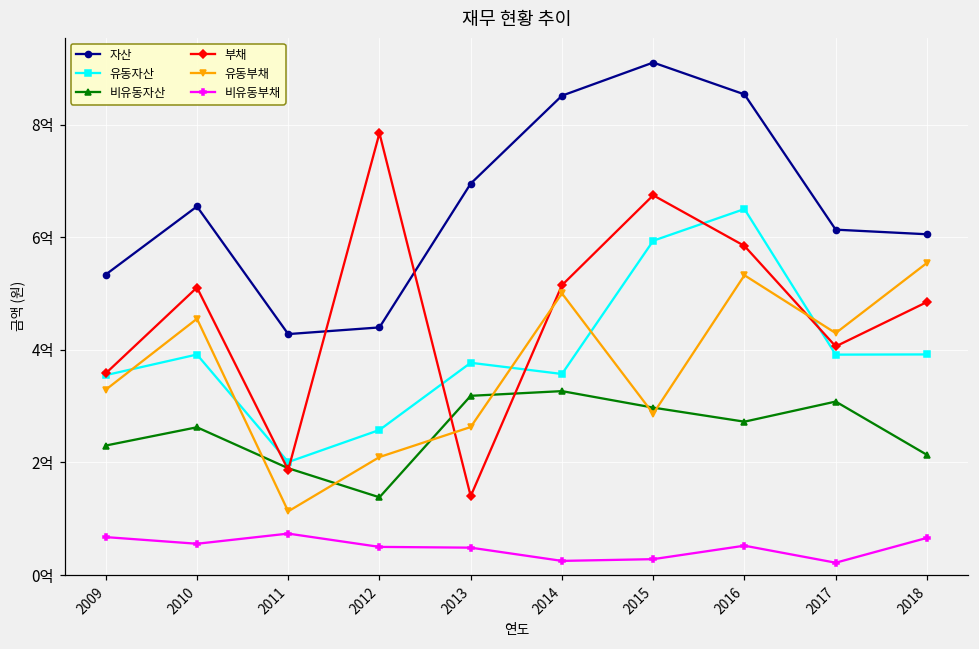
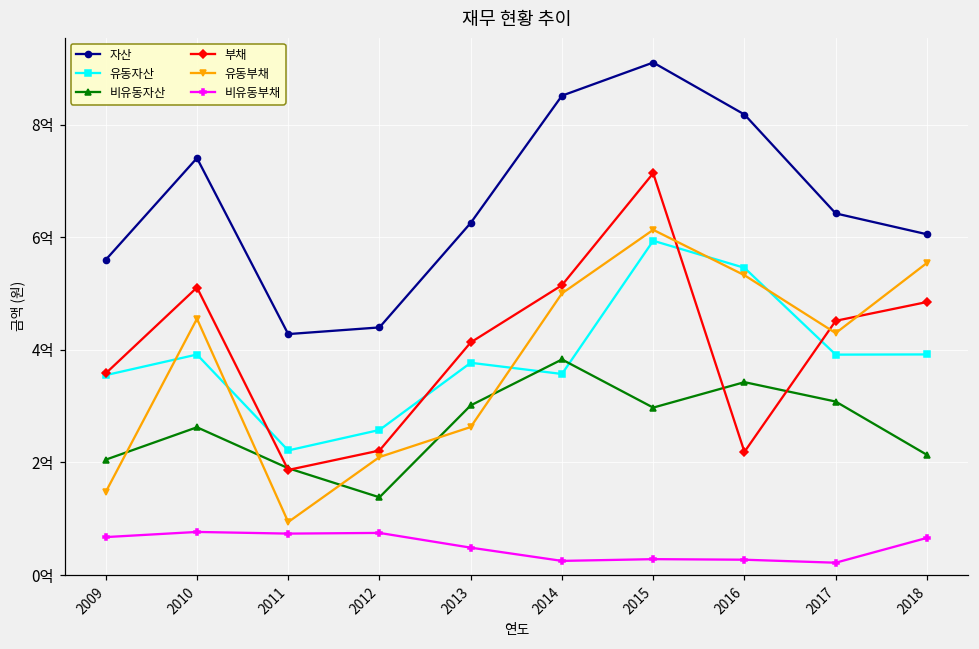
자산, 2009: 5.3억 -> 5.6억
비유동자산, 2009: 2.3억 -> 2.0억
유동부채, 2009: 3.3억 -> 1.5억
자산, 2010: 6.5억 -> 7.4억
비유동부채, 2010: 0.6억 -> 0.8억
유동자산, 2011: 2.0억 -> 2.2억
유동부채, 2011: 1.1억 -> 0.9억
부채, 2012: 7.8억 -> 2.2억
비유동부채, 2012: 0.5억 -> 0.7억
자산, 2013: 7.0억 -> 6.3억
비유동자산, 2013: 3.2억 -> 3.0억
부채, 2013: 1.4억 -> 4.1억
비유동자산, 2014: 3.3억 -> 3.8억
부채, 2015: 6.7억 -> 7.1억
유동부채, 2015: 2.9억 -> 6.1억
자산, 2016: 8.5억 -> 8.2억
유동자산, 2016: 6.5억 -> 5.5억
비유동자산, 2016: 2.7억 -> 3.4억
부채, 2016: 5.8억 -> 2.2억
비유동부채, 2016: 0.5억 -> 0.3억
자산, 2017: 6.1억 -> 6.4억
부채, 2017: 4.1억 -> 4.5억
